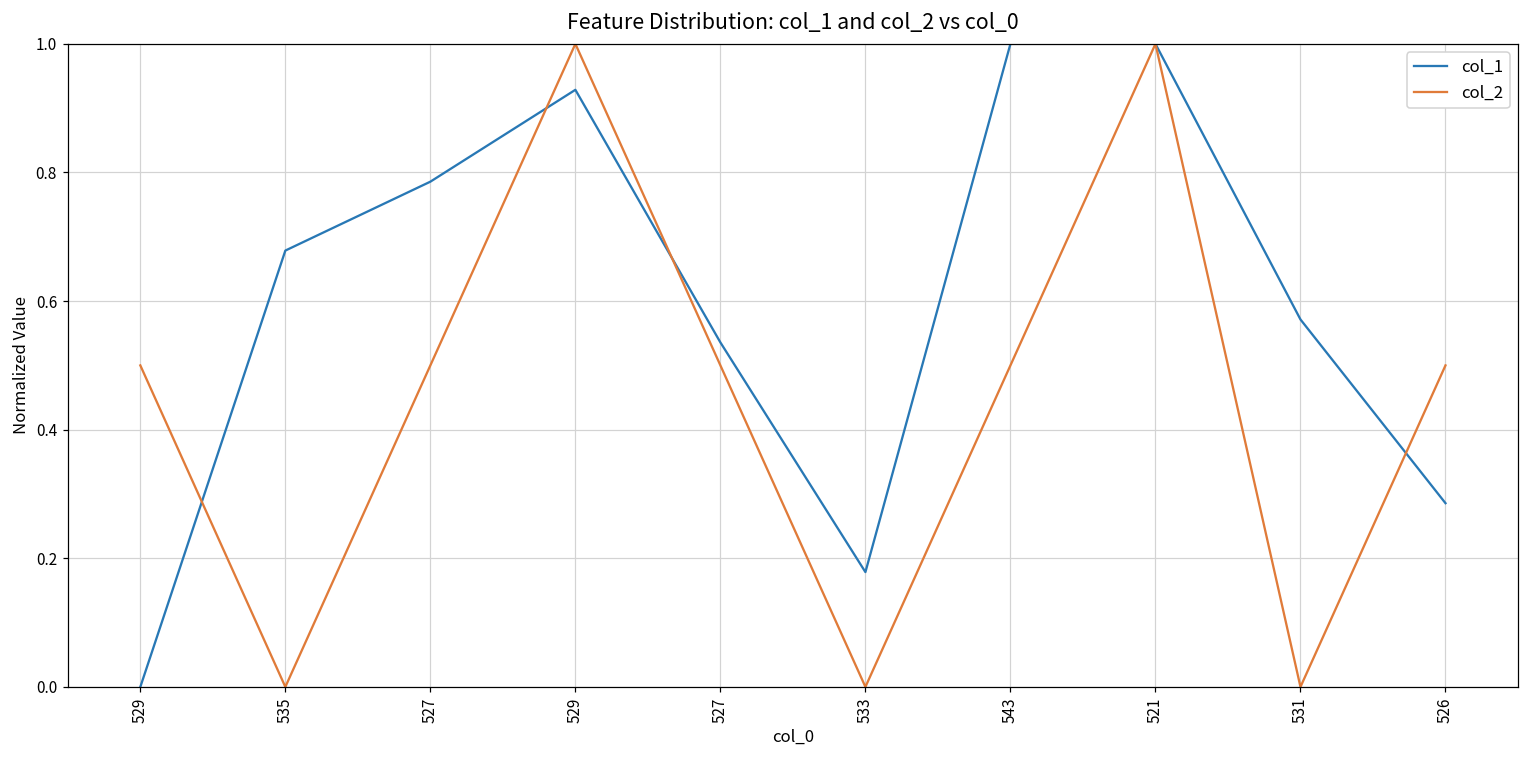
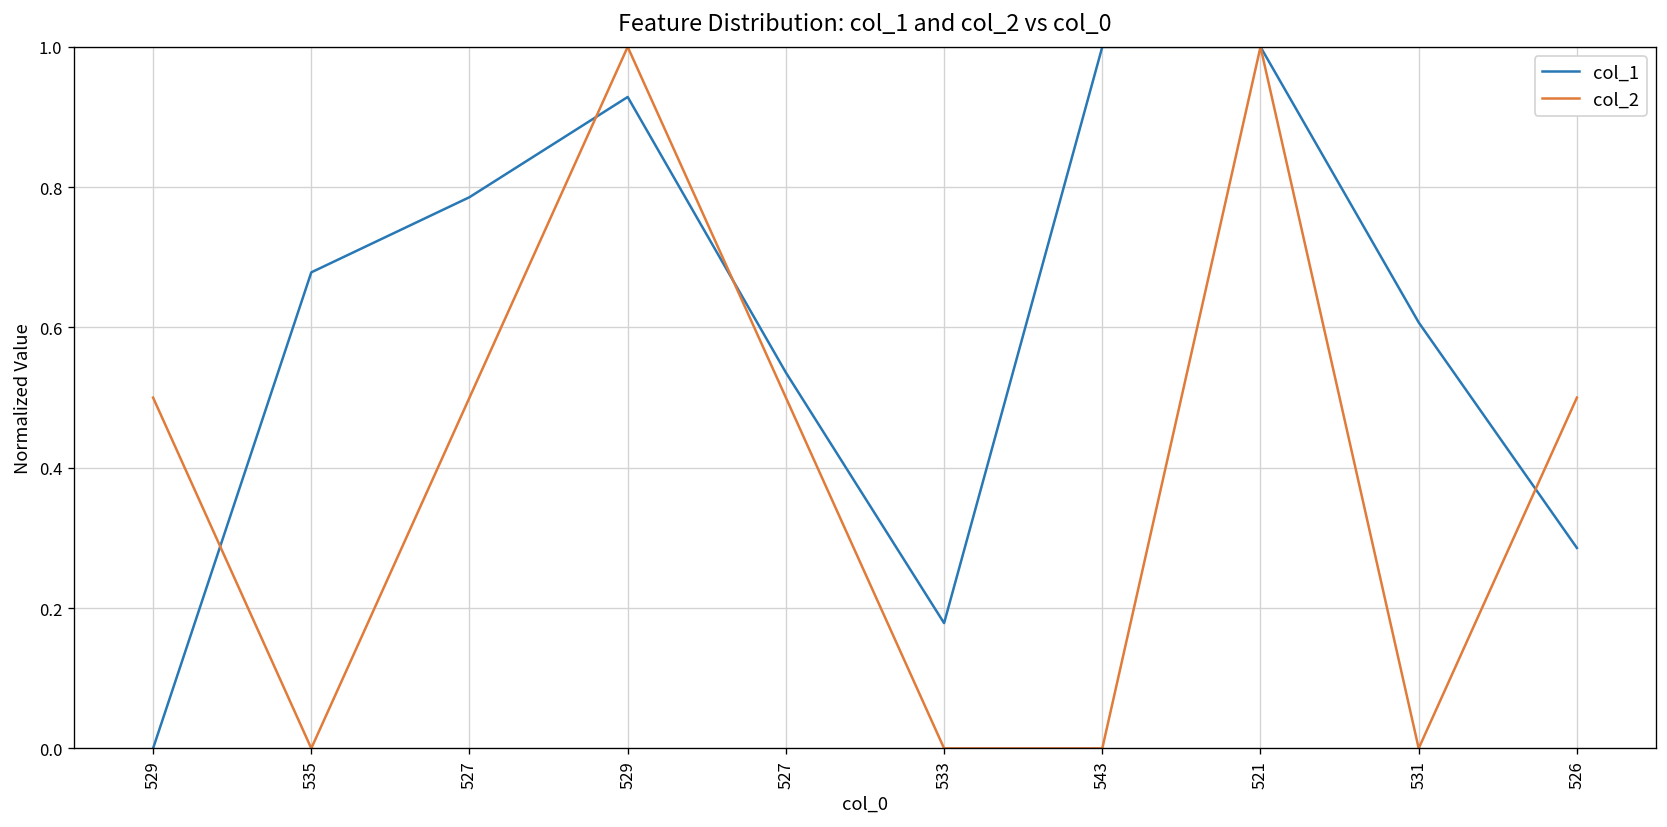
col_2, 543: 0.50 -> 0.00
col_1, 531: 0.57 -> 0.61
